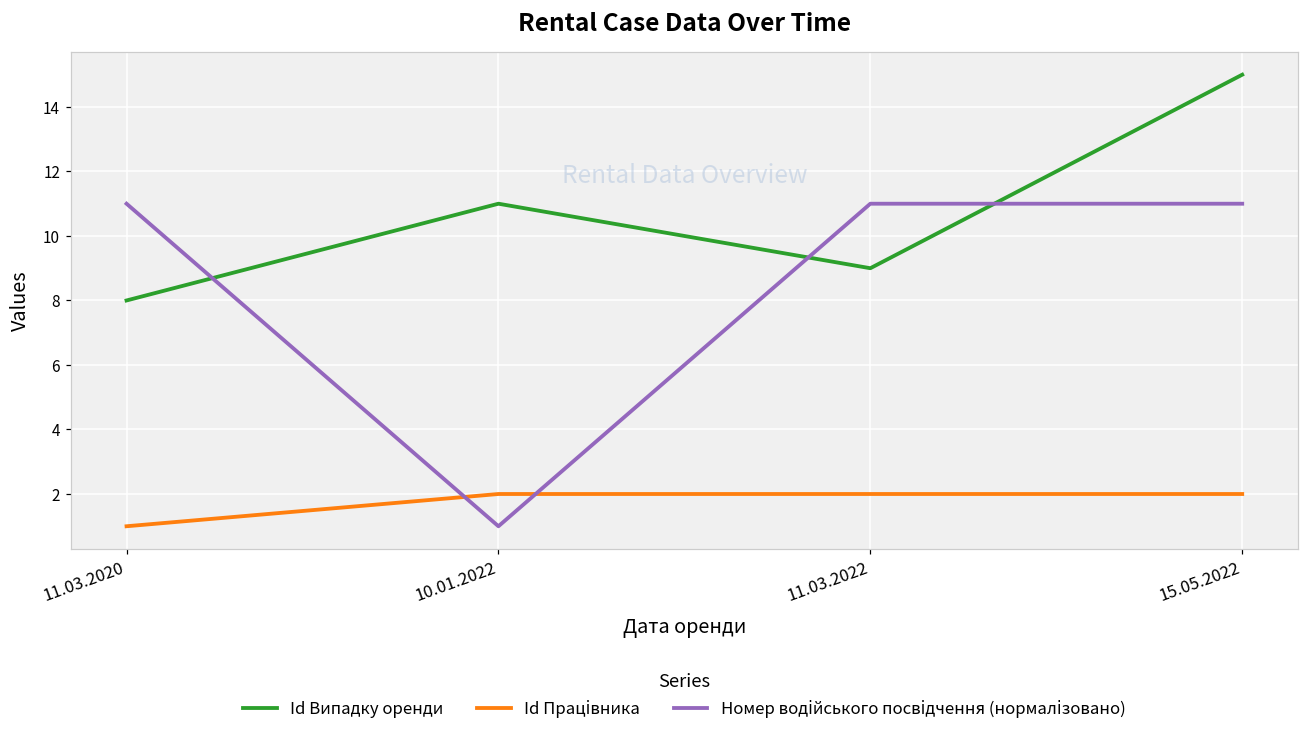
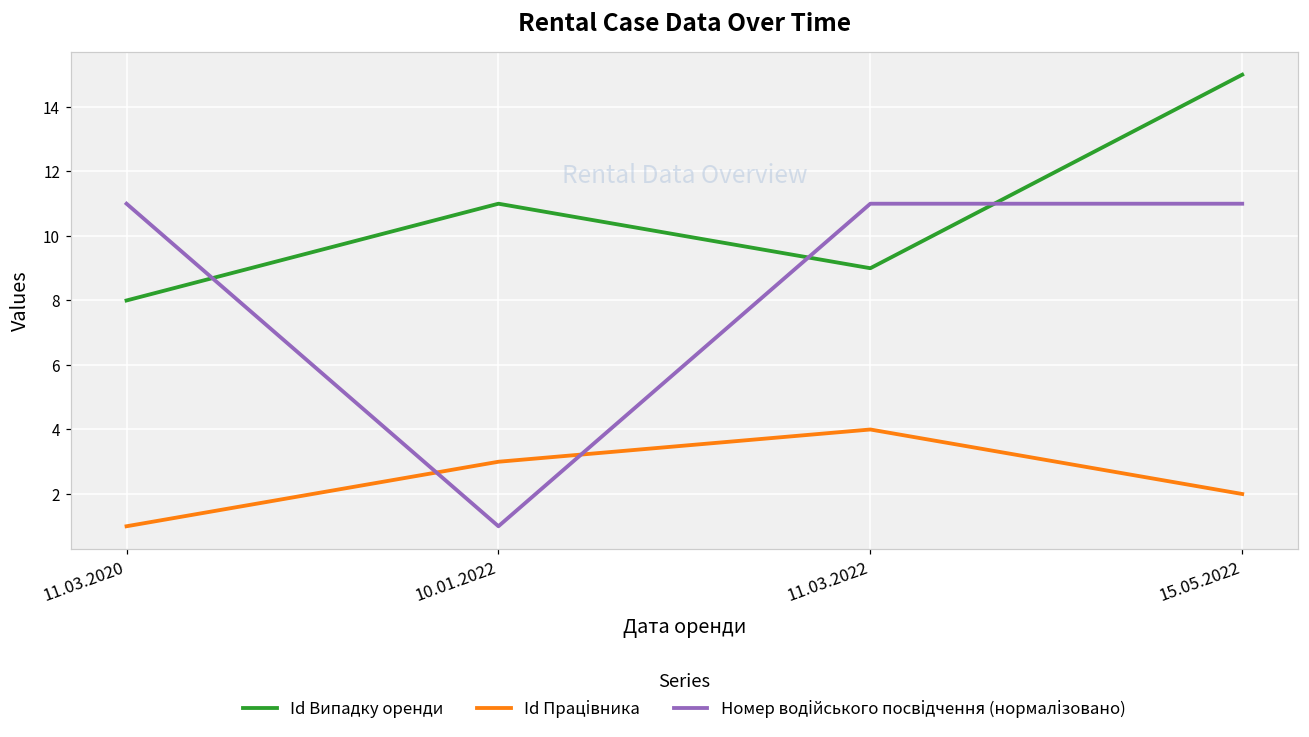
Id Працівника, 10.01.2022: 2 -> 3
Id Працівника, 11.03.2022: 2 -> 4
